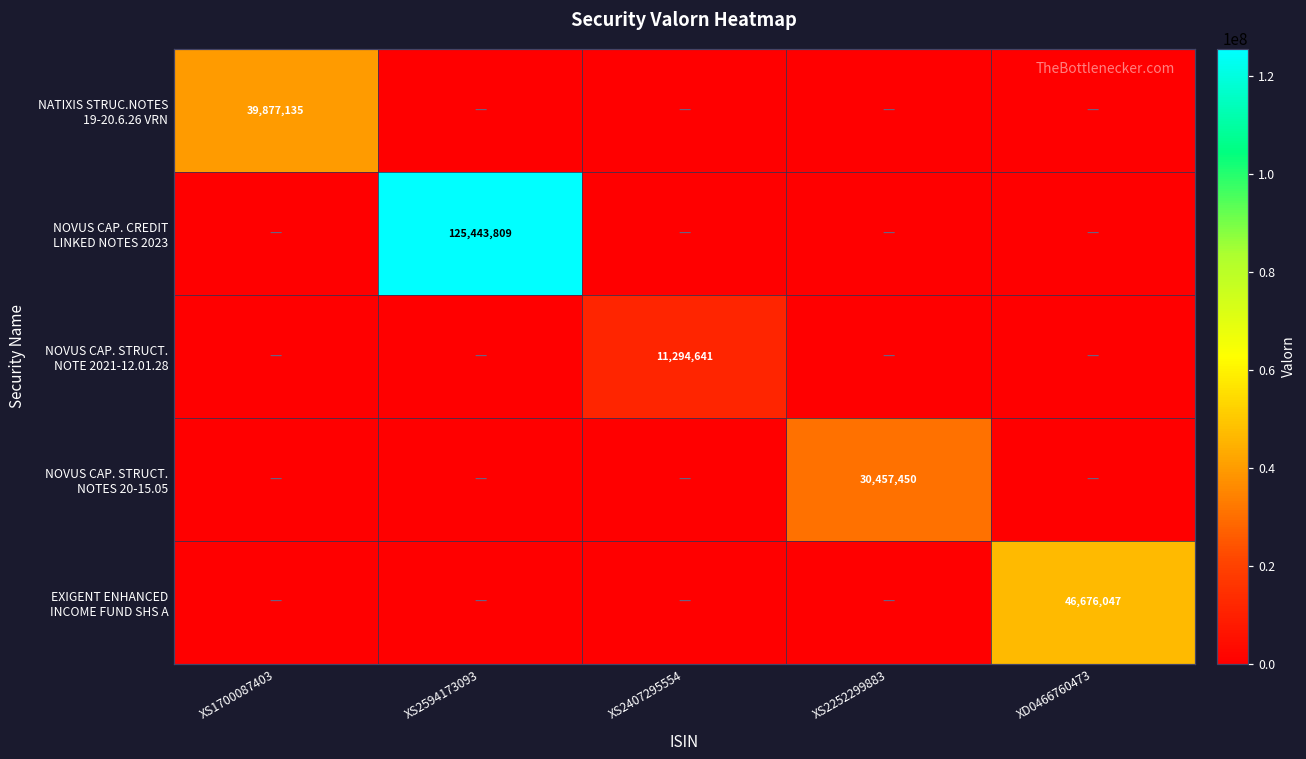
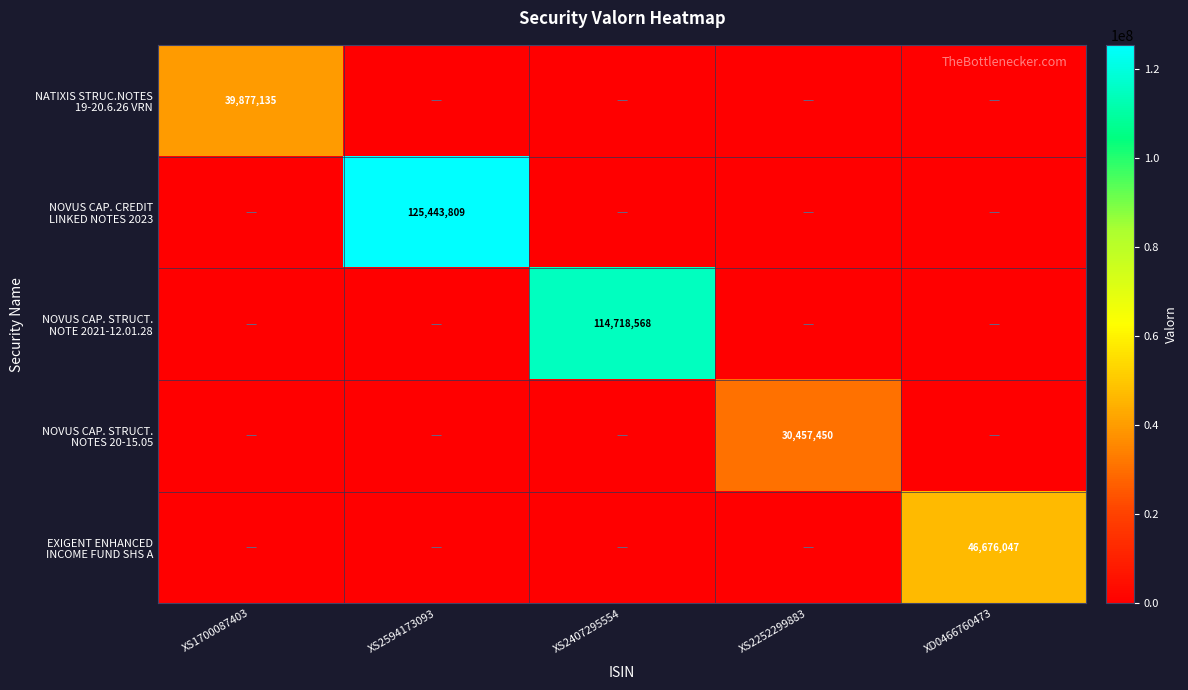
NOVUS CAP. STRUCT. NOTE 2021-12.01.28, XS2407295554: 11,294,641 -> 114,718,568
